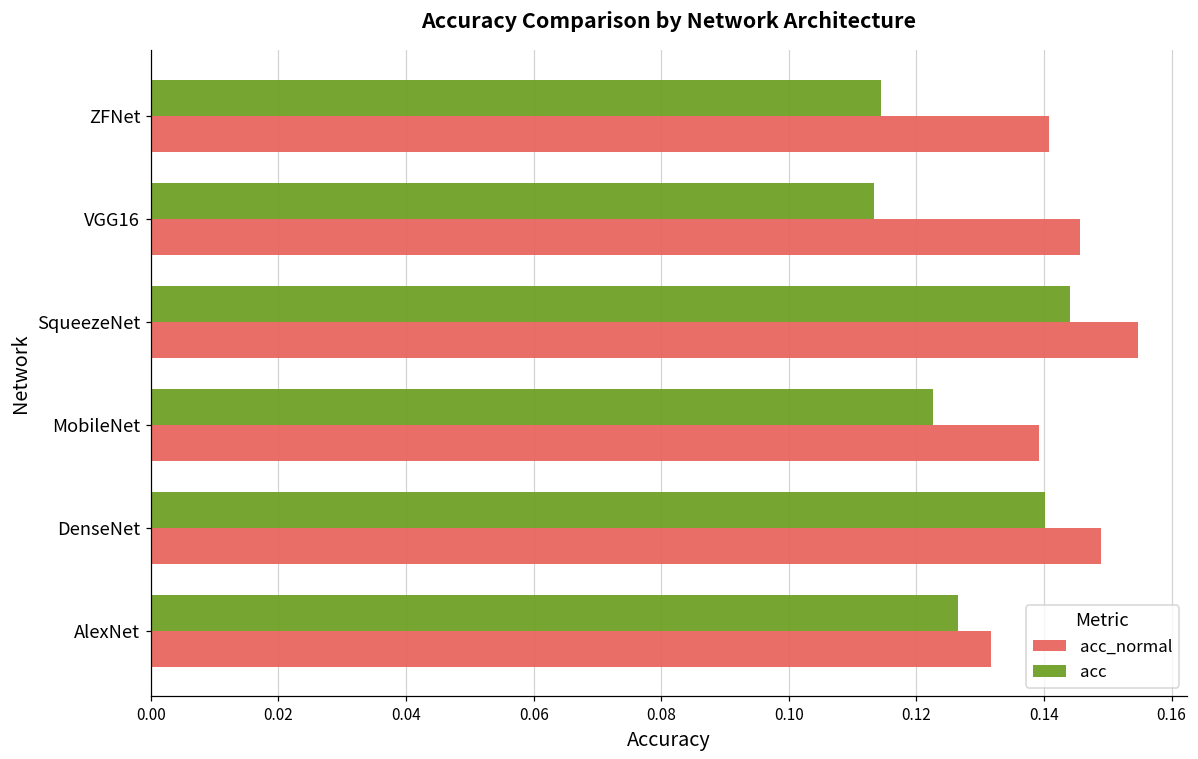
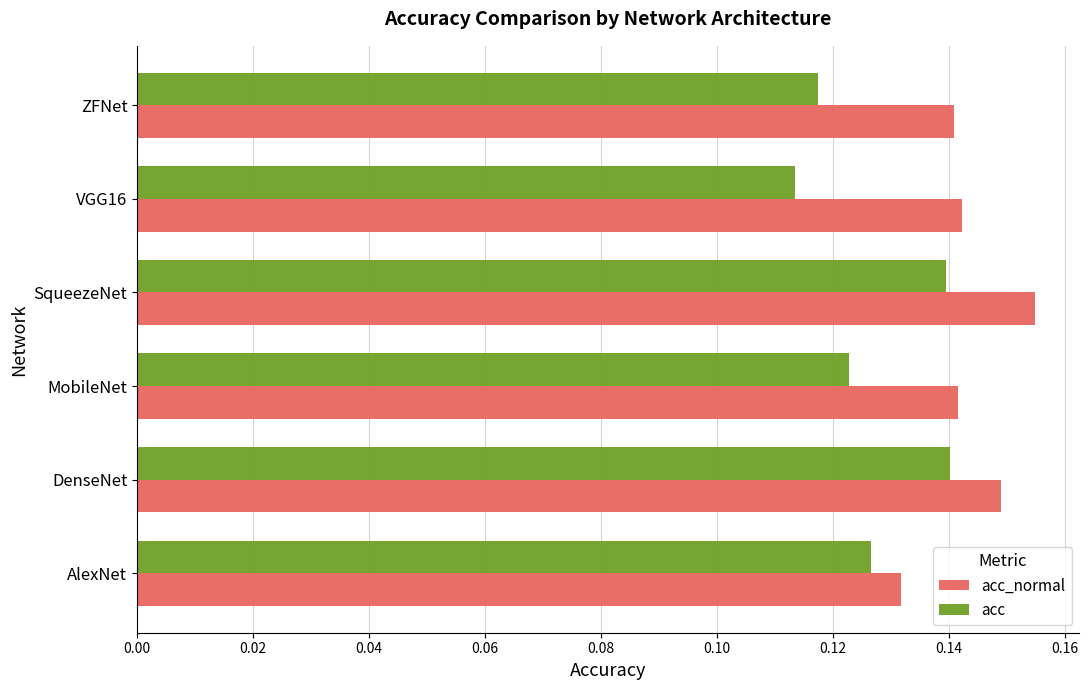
acc, ZFNet: 0.114 -> 0.117
acc_normal, VGG16: 0.146 -> 0.142
acc, SqueezeNet: 0.144 -> 0.139
acc_normal, MobileNet: 0.139 -> 0.141
